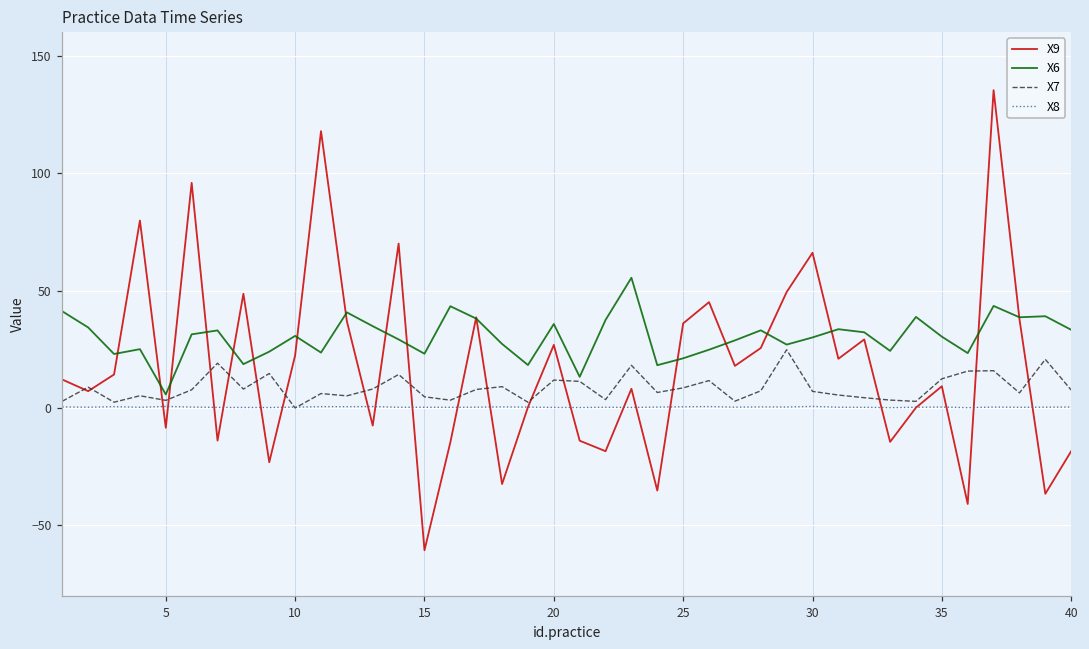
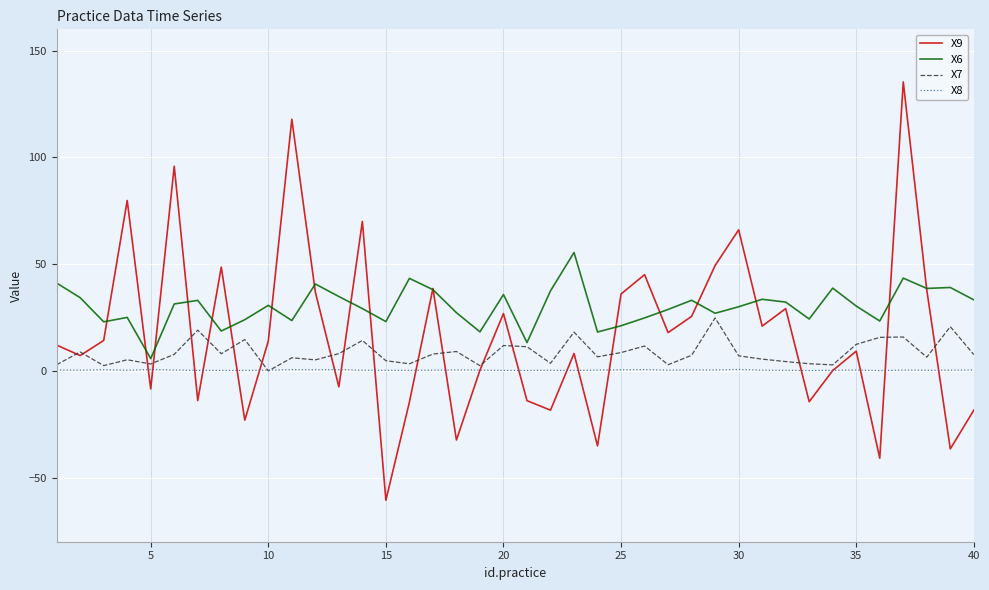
X9, 10: 22 -> 14
